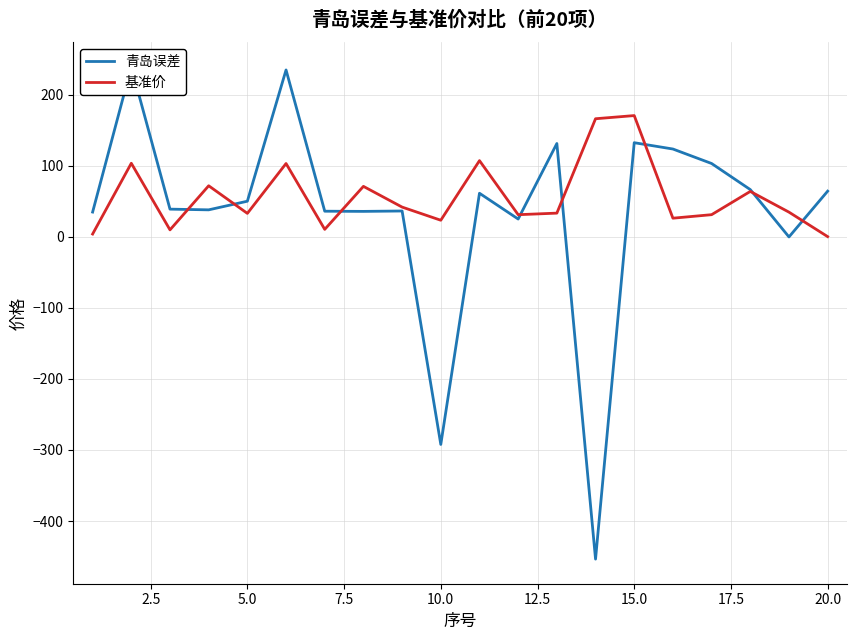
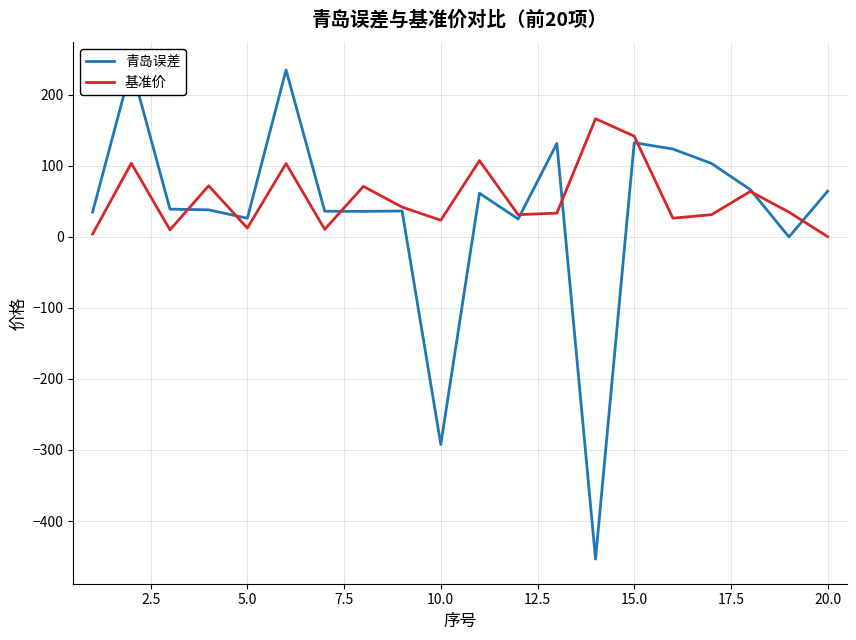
青岛误差, 5.0: 50 -> 30
基准价, 5.0: 30 -> 10
基准价, 15.0: 170 -> 140
